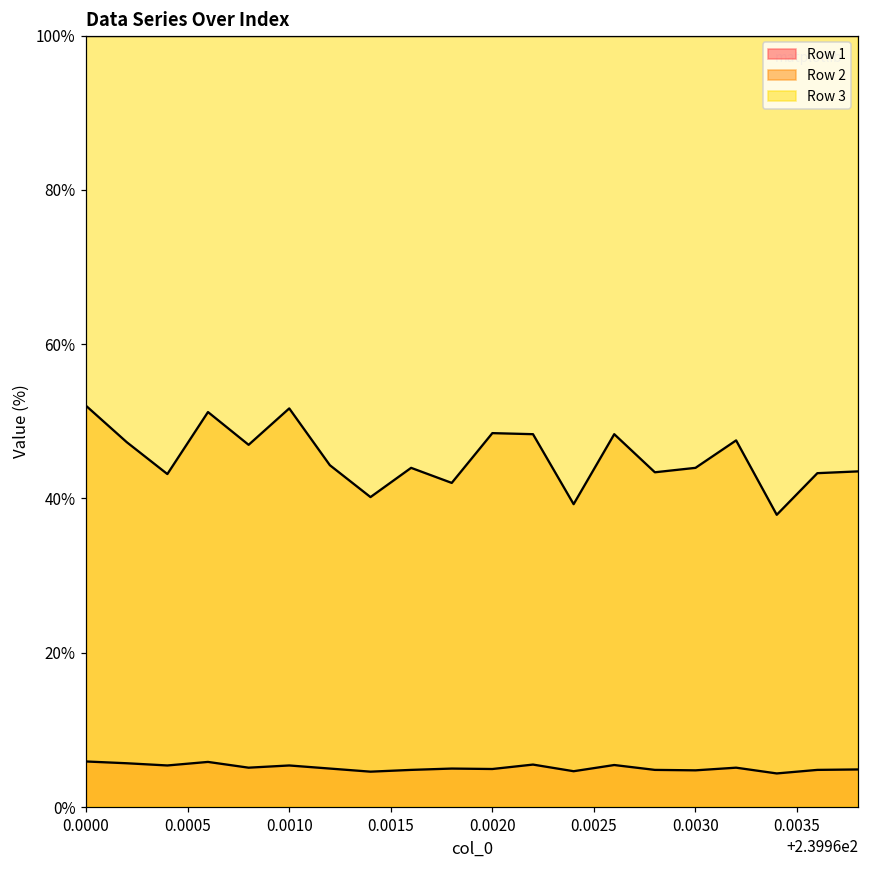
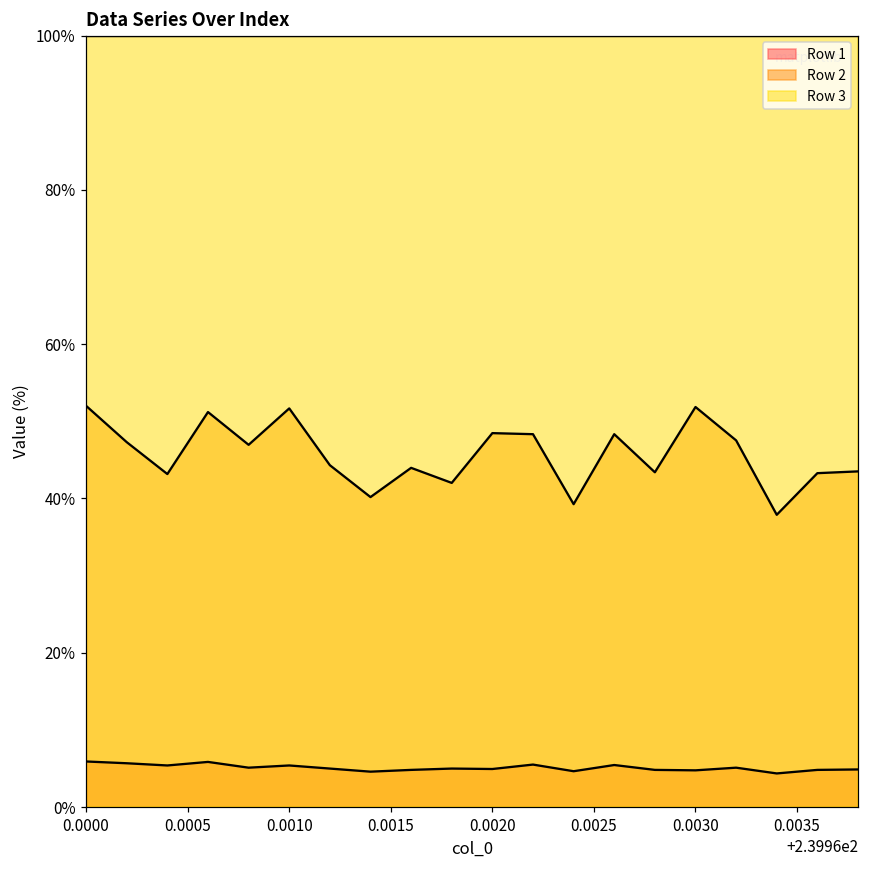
Row 2, 0.0030: 44% -> 52%
